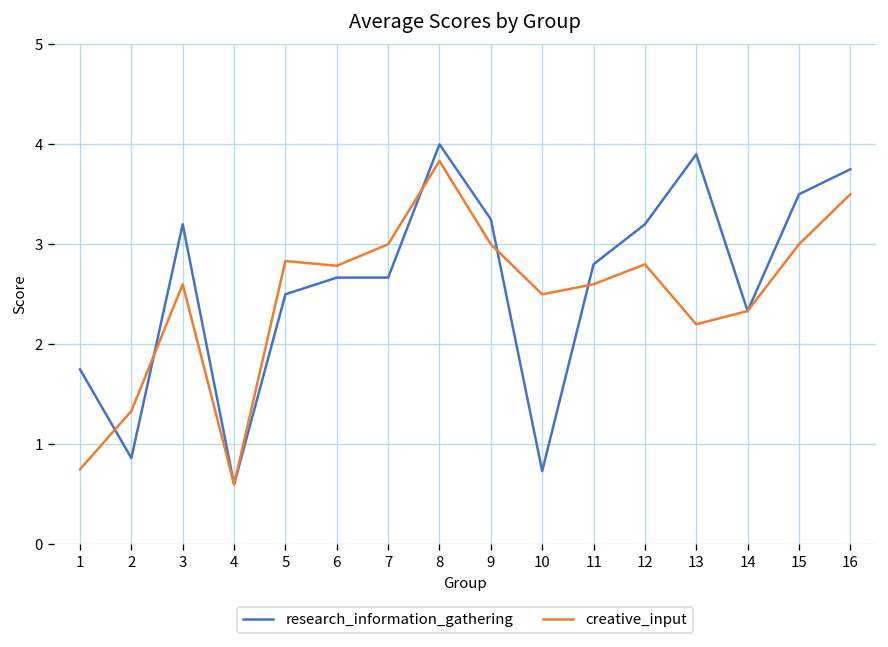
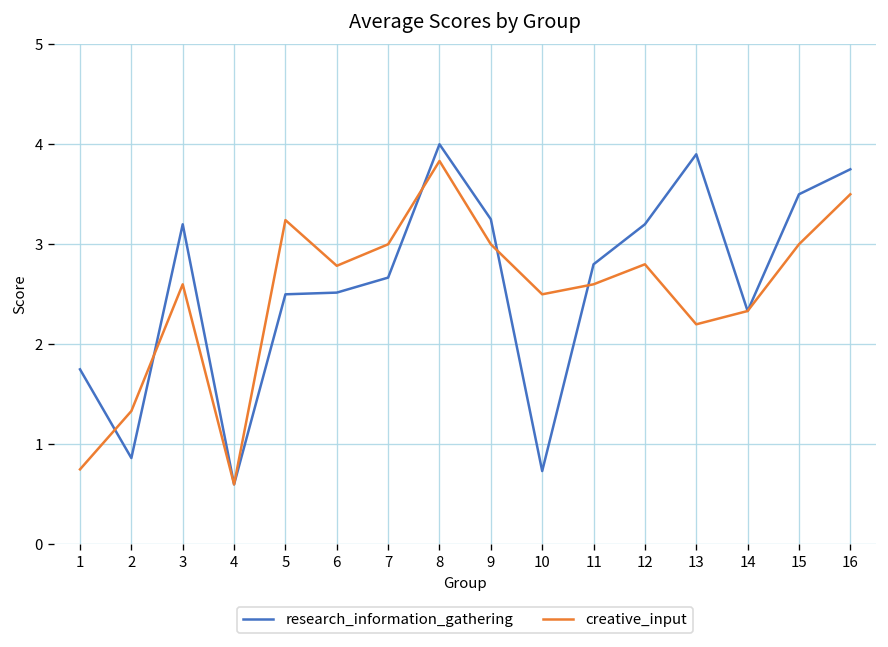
creative_input, 5: 2.8 -> 3.2
research_information_gathering, 6: 2.7 -> 2.5
